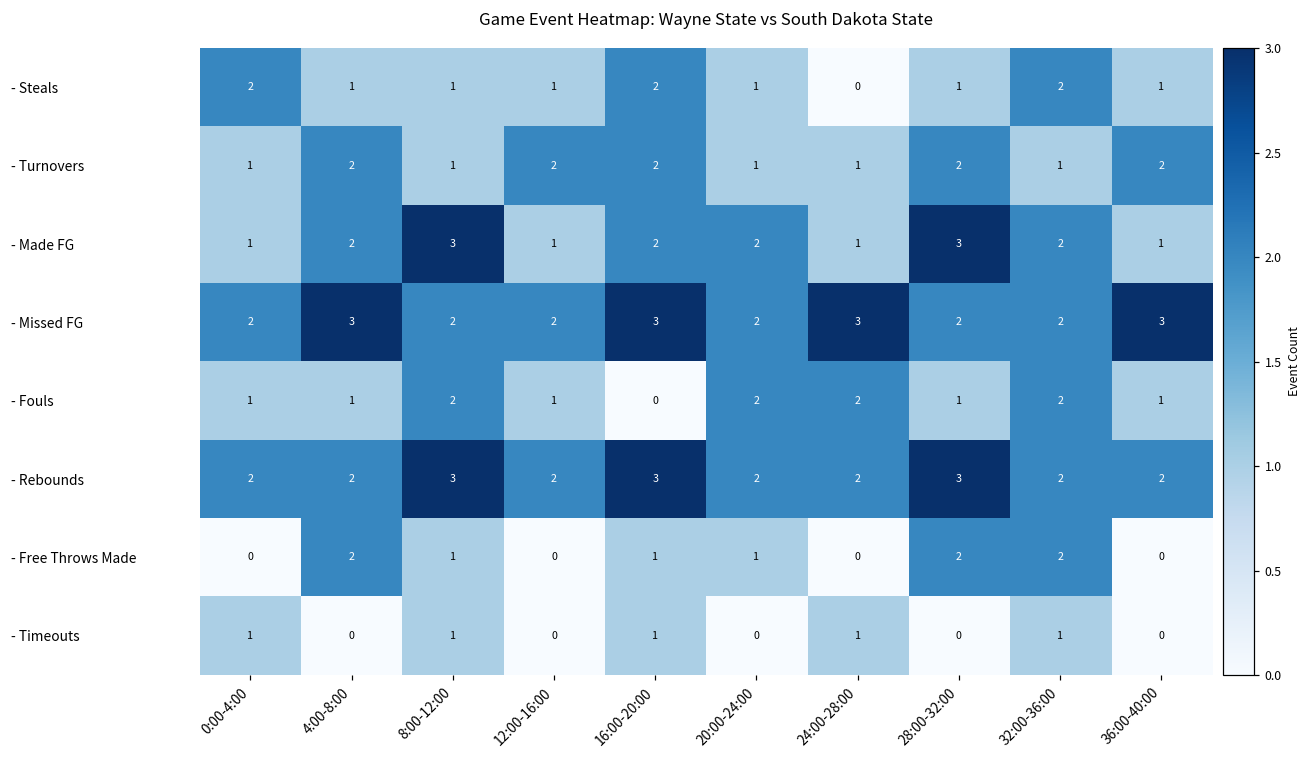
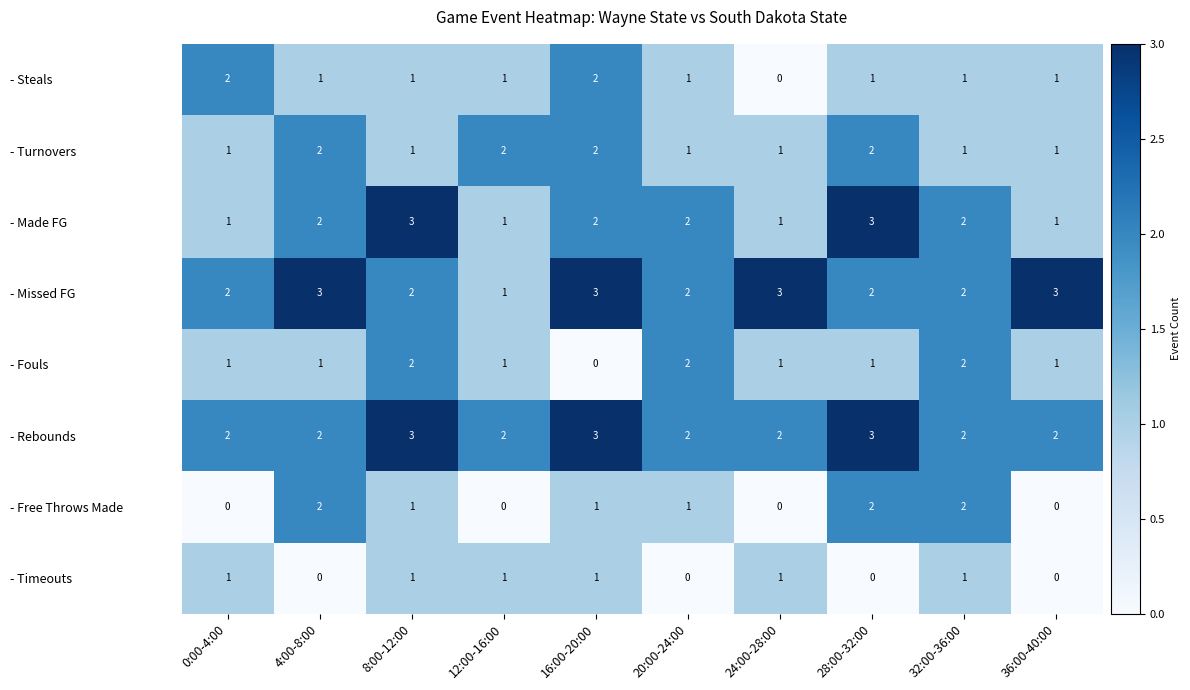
- Steals, 32:00-36:00: 2 -> 1
- Turnovers, 36:00-40:00: 2 -> 1
- Missed FG, 12:00-16:00: 2 -> 1
- Fouls, 24:00-28:00: 2 -> 1
- Timeouts, 12:00-16:00: 0 -> 1
